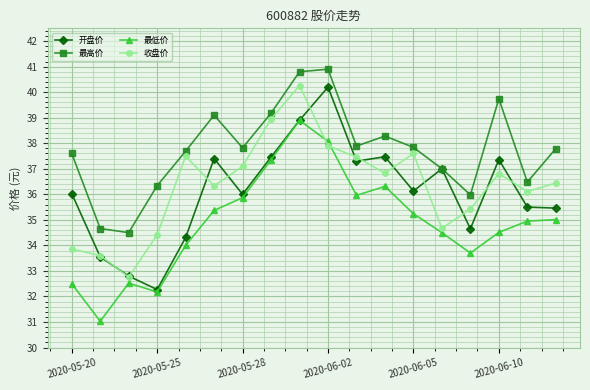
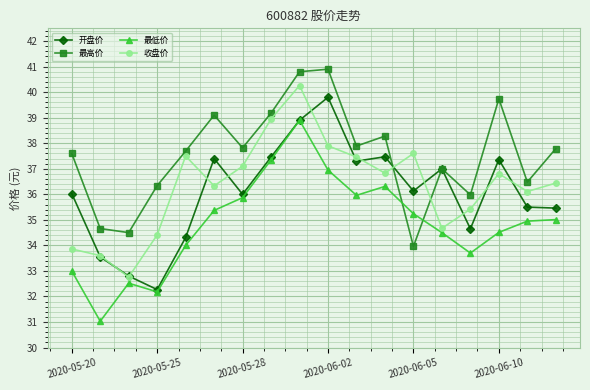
最低价, 2020-05-20: 32.5 -> 33.0
开盘价, 2020-06-02: 40.2 -> 39.8
最低价, 2020-06-02: 38.1 -> 37.0
最高价, 2020-06-05: 37.8 -> 34.0
